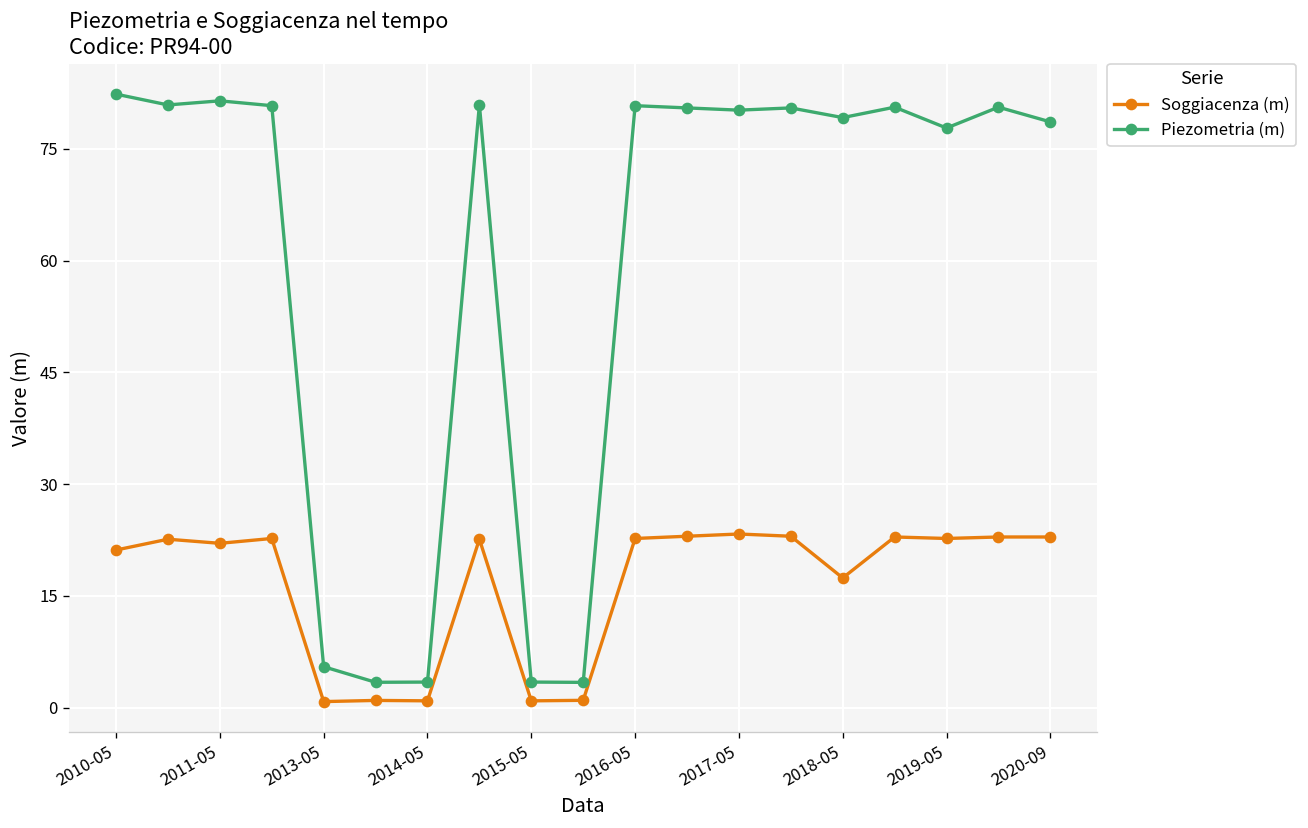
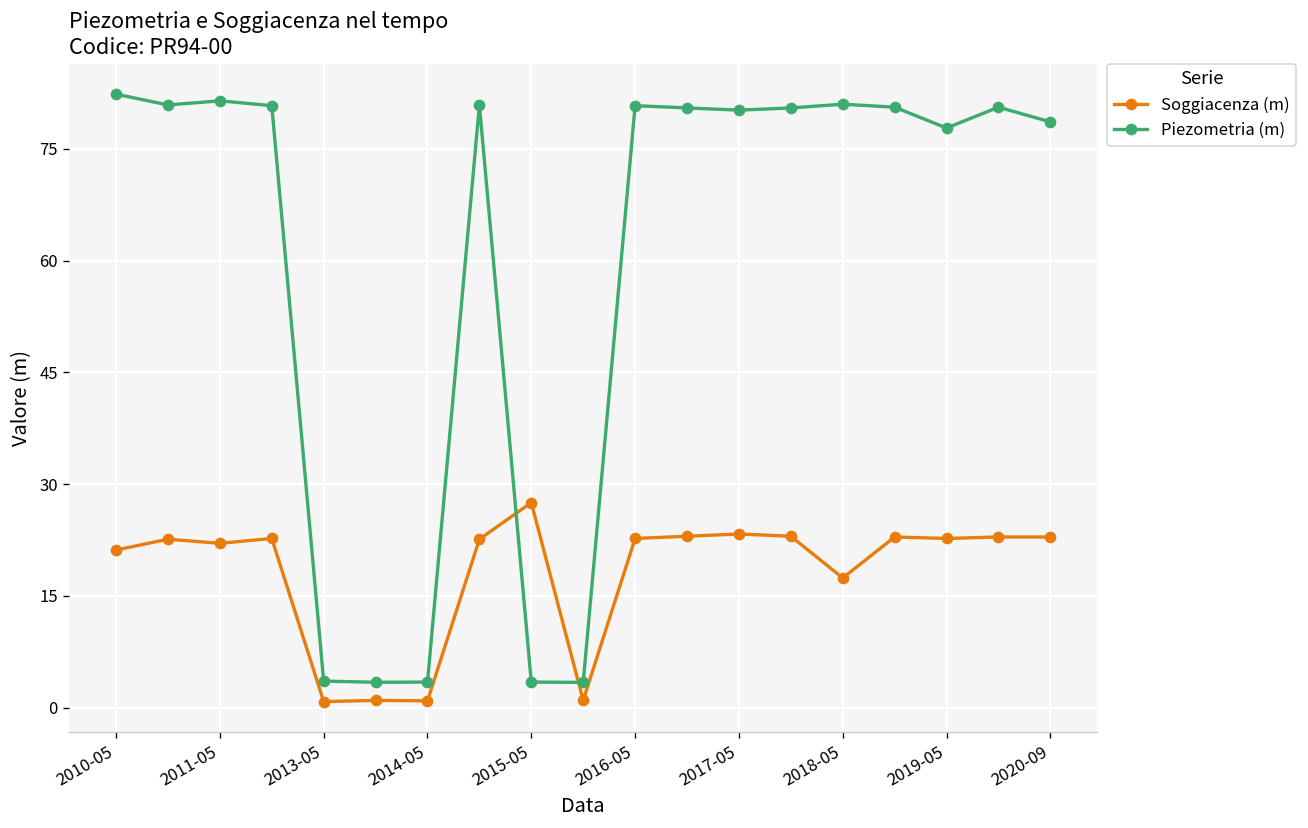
Piezometria (m), 2013-05: 5 -> 4
Soggiacenza (m), 2015-05: 1 -> 28
Piezometria (m), 2018-05: 79 -> 81
